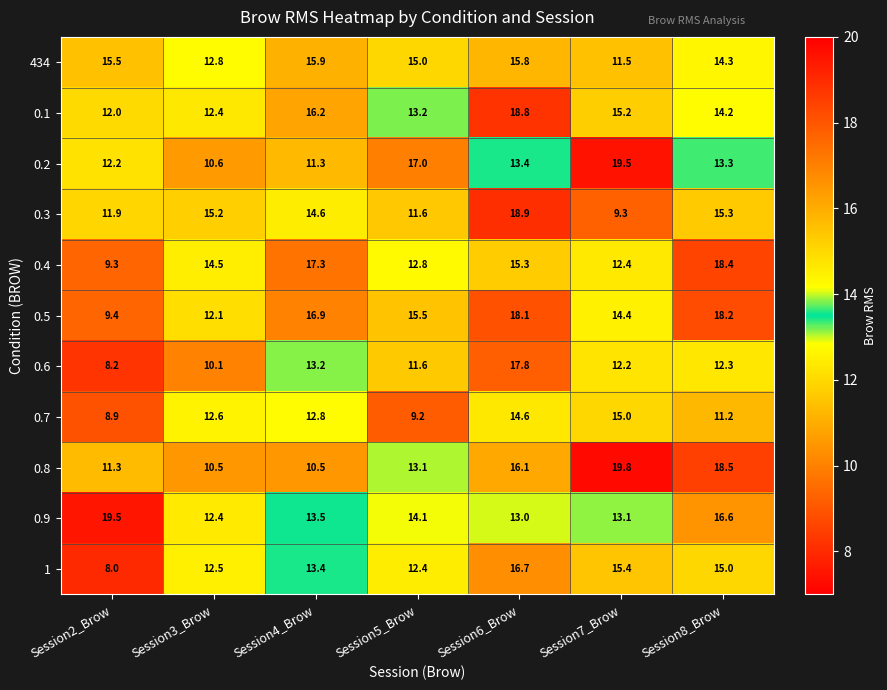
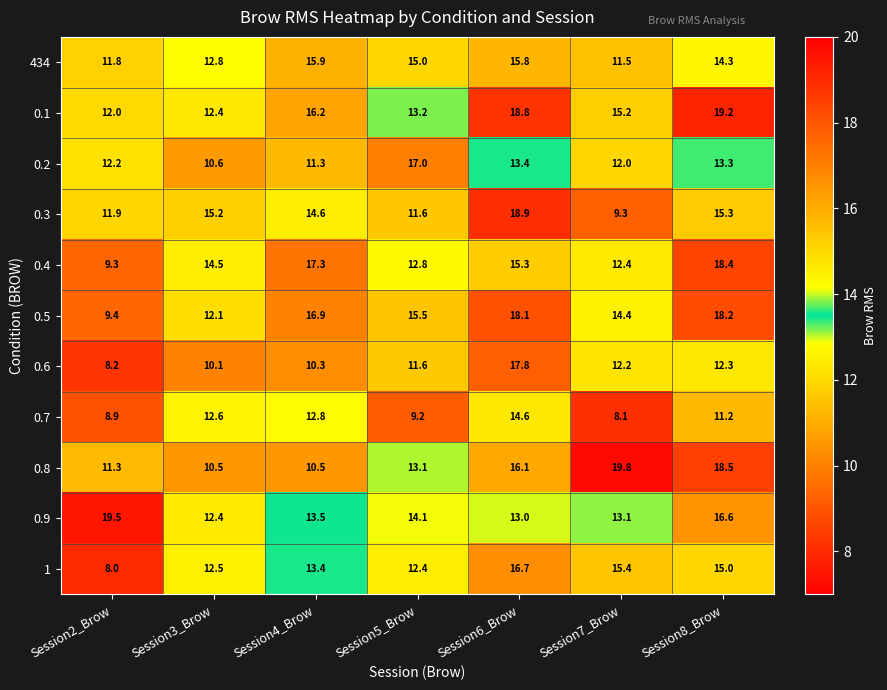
434, Session2_Brow: 15.5 -> 11.8
0.1, Session8_Brow: 14.2 -> 19.2
0.2, Session7_Brow: 19.5 -> 12.0
0.6, Session4_Brow: 13.2 -> 10.3
0.7, Session7_Brow: 15.0 -> 8.1
